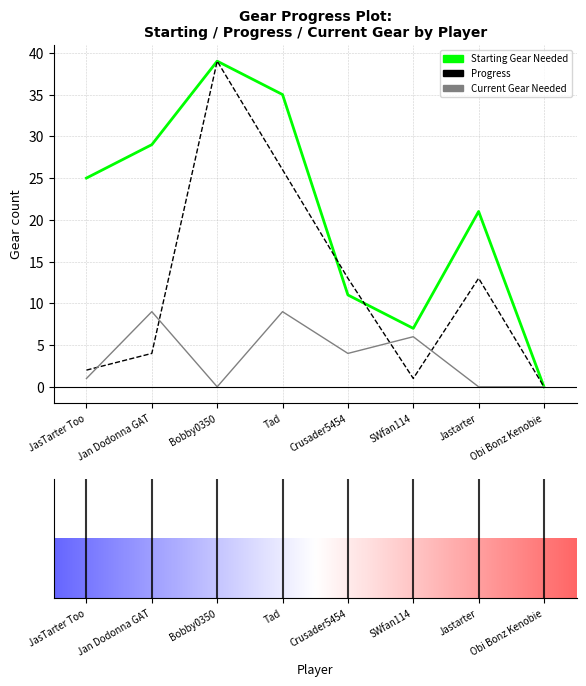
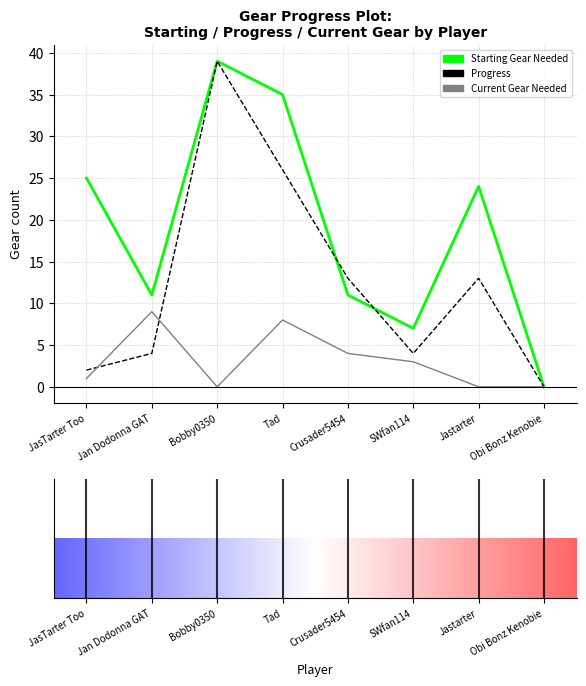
Starting Gear Needed, Jan Dodonna GAT: 29 -> 11
Current Gear Needed, Tad: 9 -> 8
Progress, SWfan114: 1 -> 4
Current Gear Needed, SWfan114: 6 -> 3
Starting Gear Needed, Jastarter: 21 -> 24
